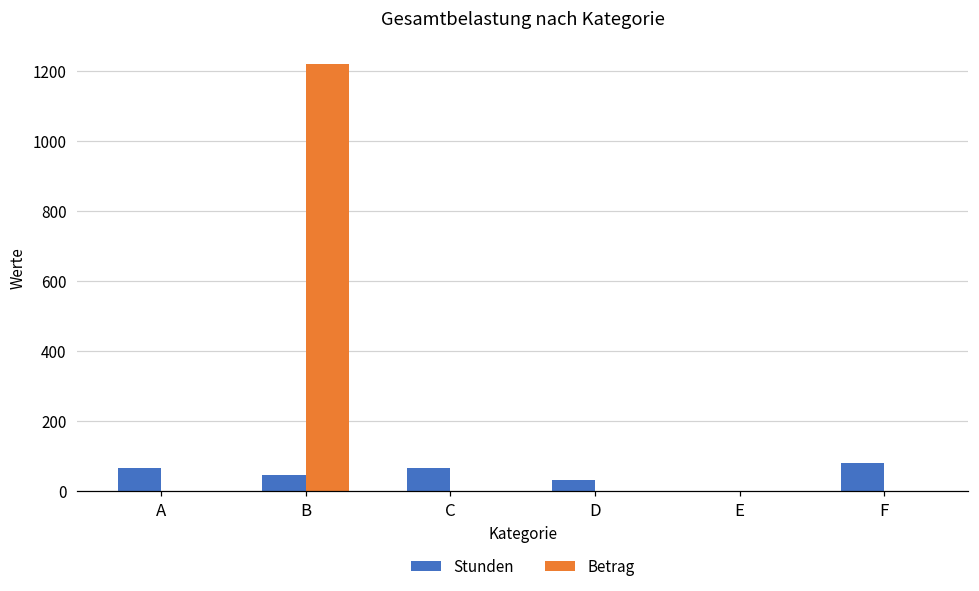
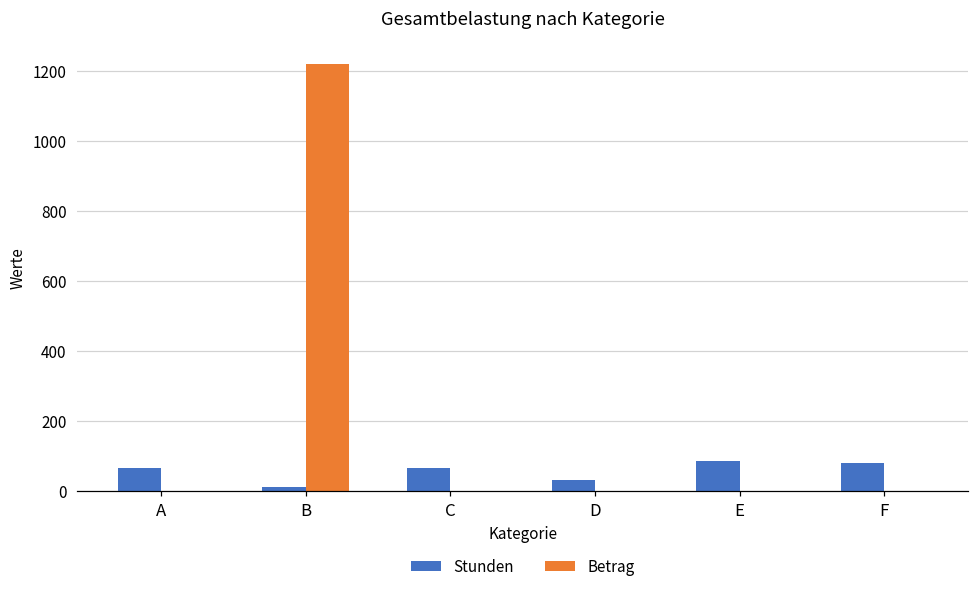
Stunden, B: 50 -> 10
Stunden, E: 0 -> 90
